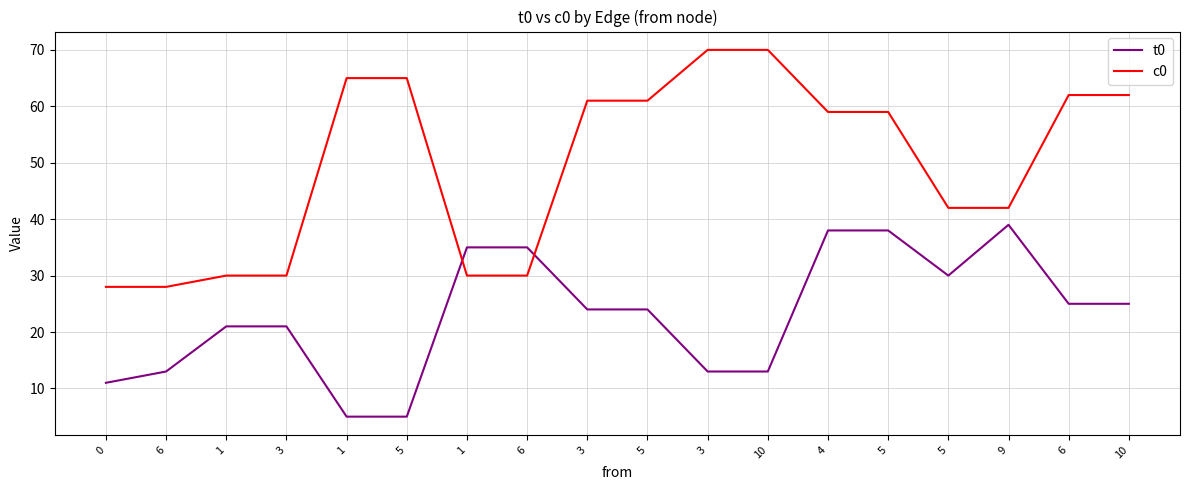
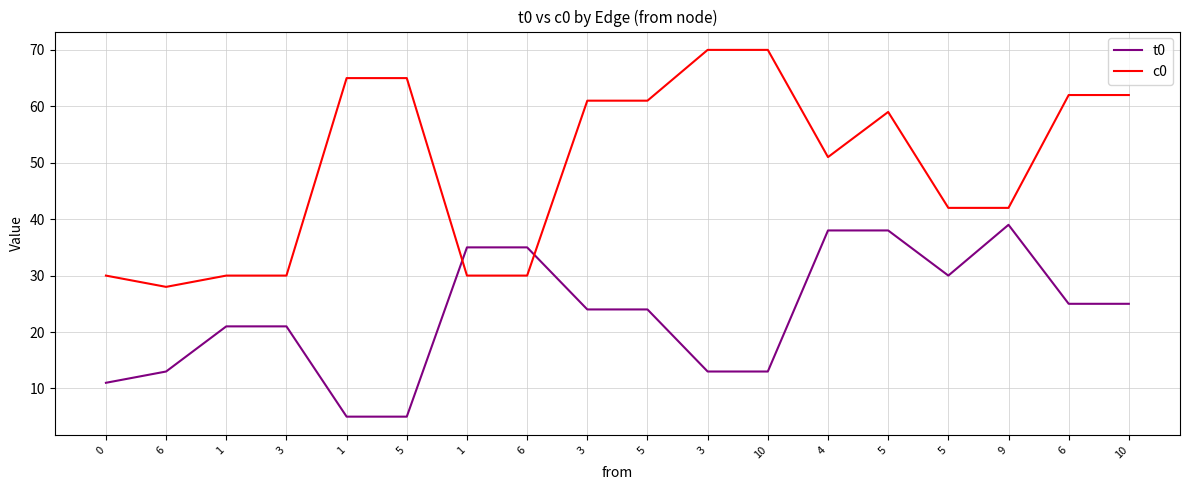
c0, 0: 28 -> 30
c0, 4: 59 -> 51
